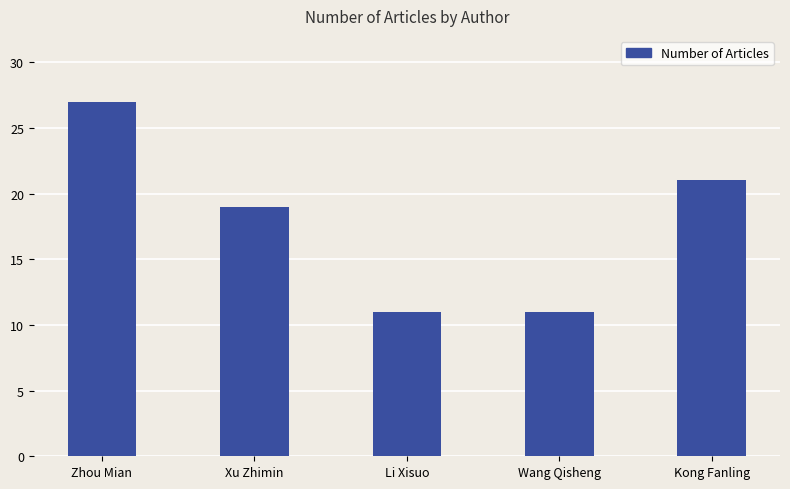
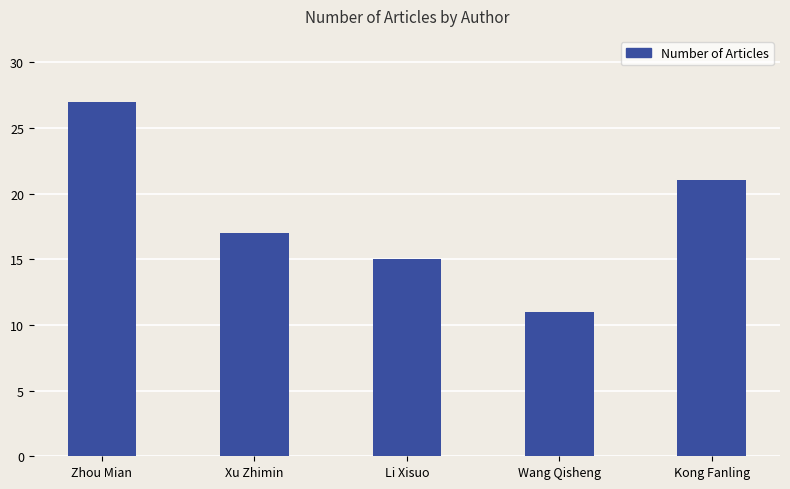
Xu Zhimin: 19 -> 17
Li Xisuo: 11 -> 15
